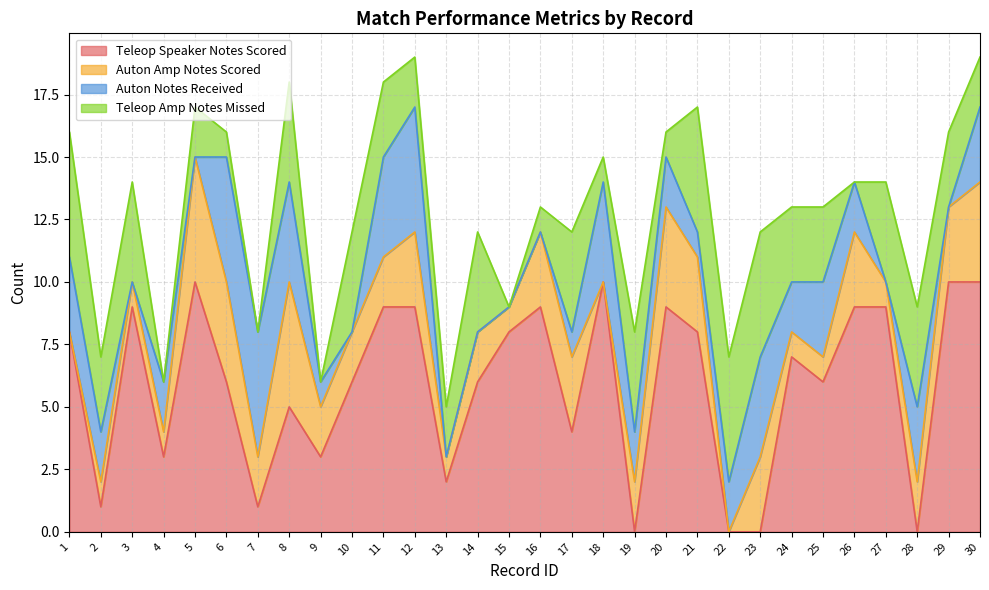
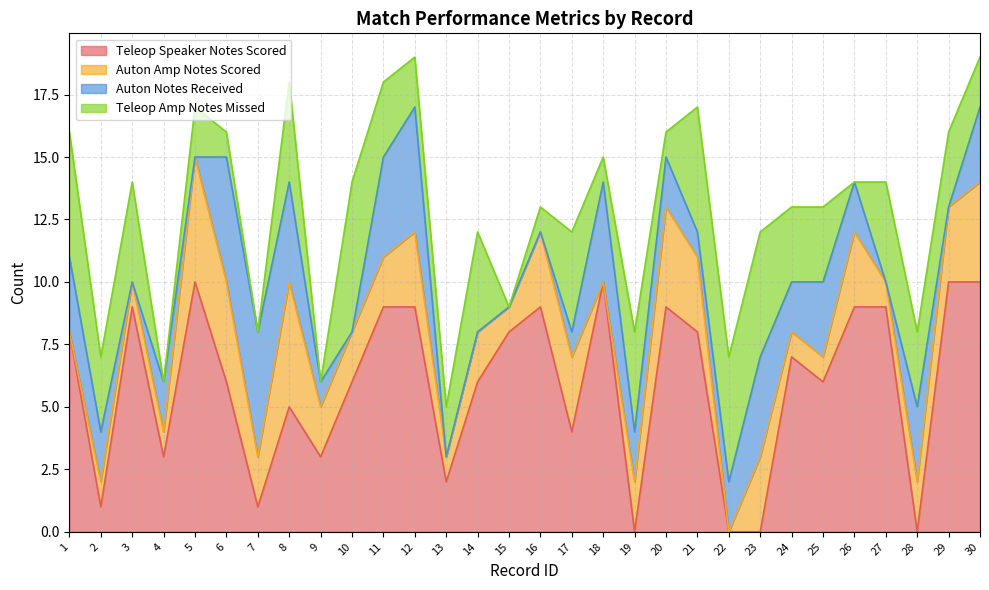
Teleop Amp Notes Missed, 10: 4 -> 6
Teleop Amp Notes Missed, 28: 4 -> 3
